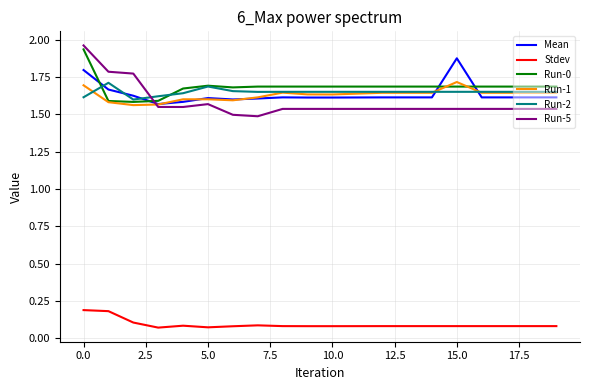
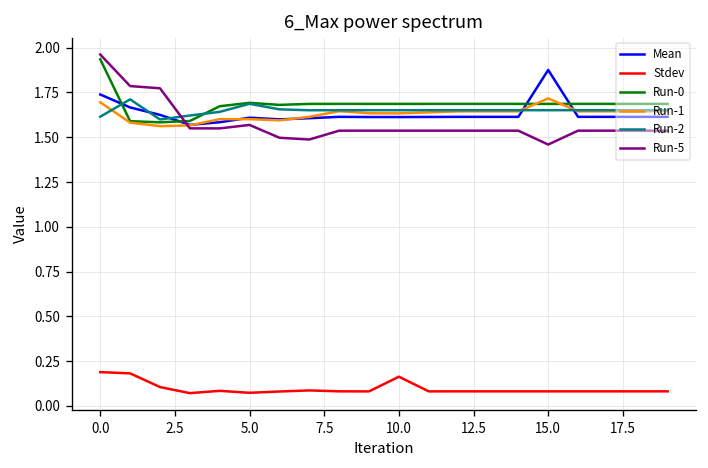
Mean, 0.0: 1.80 -> 1.74
Stdev, 10.0: 0.08 -> 0.16
Run-5, 15.0: 1.54 -> 1.46
